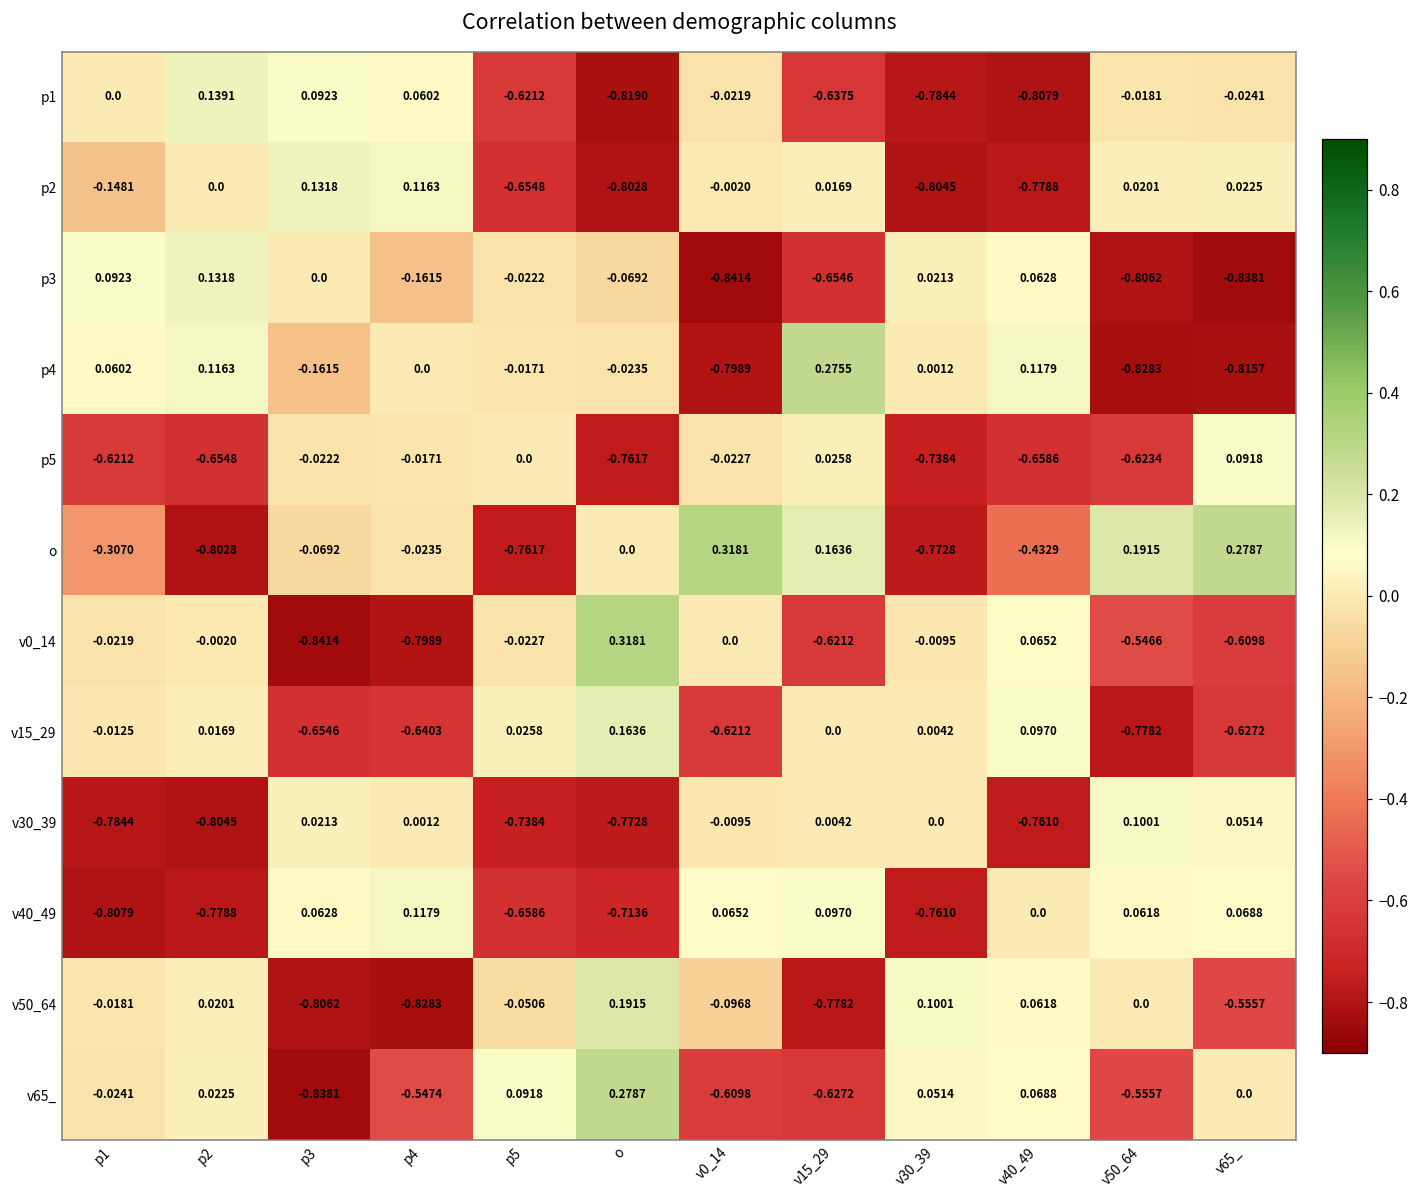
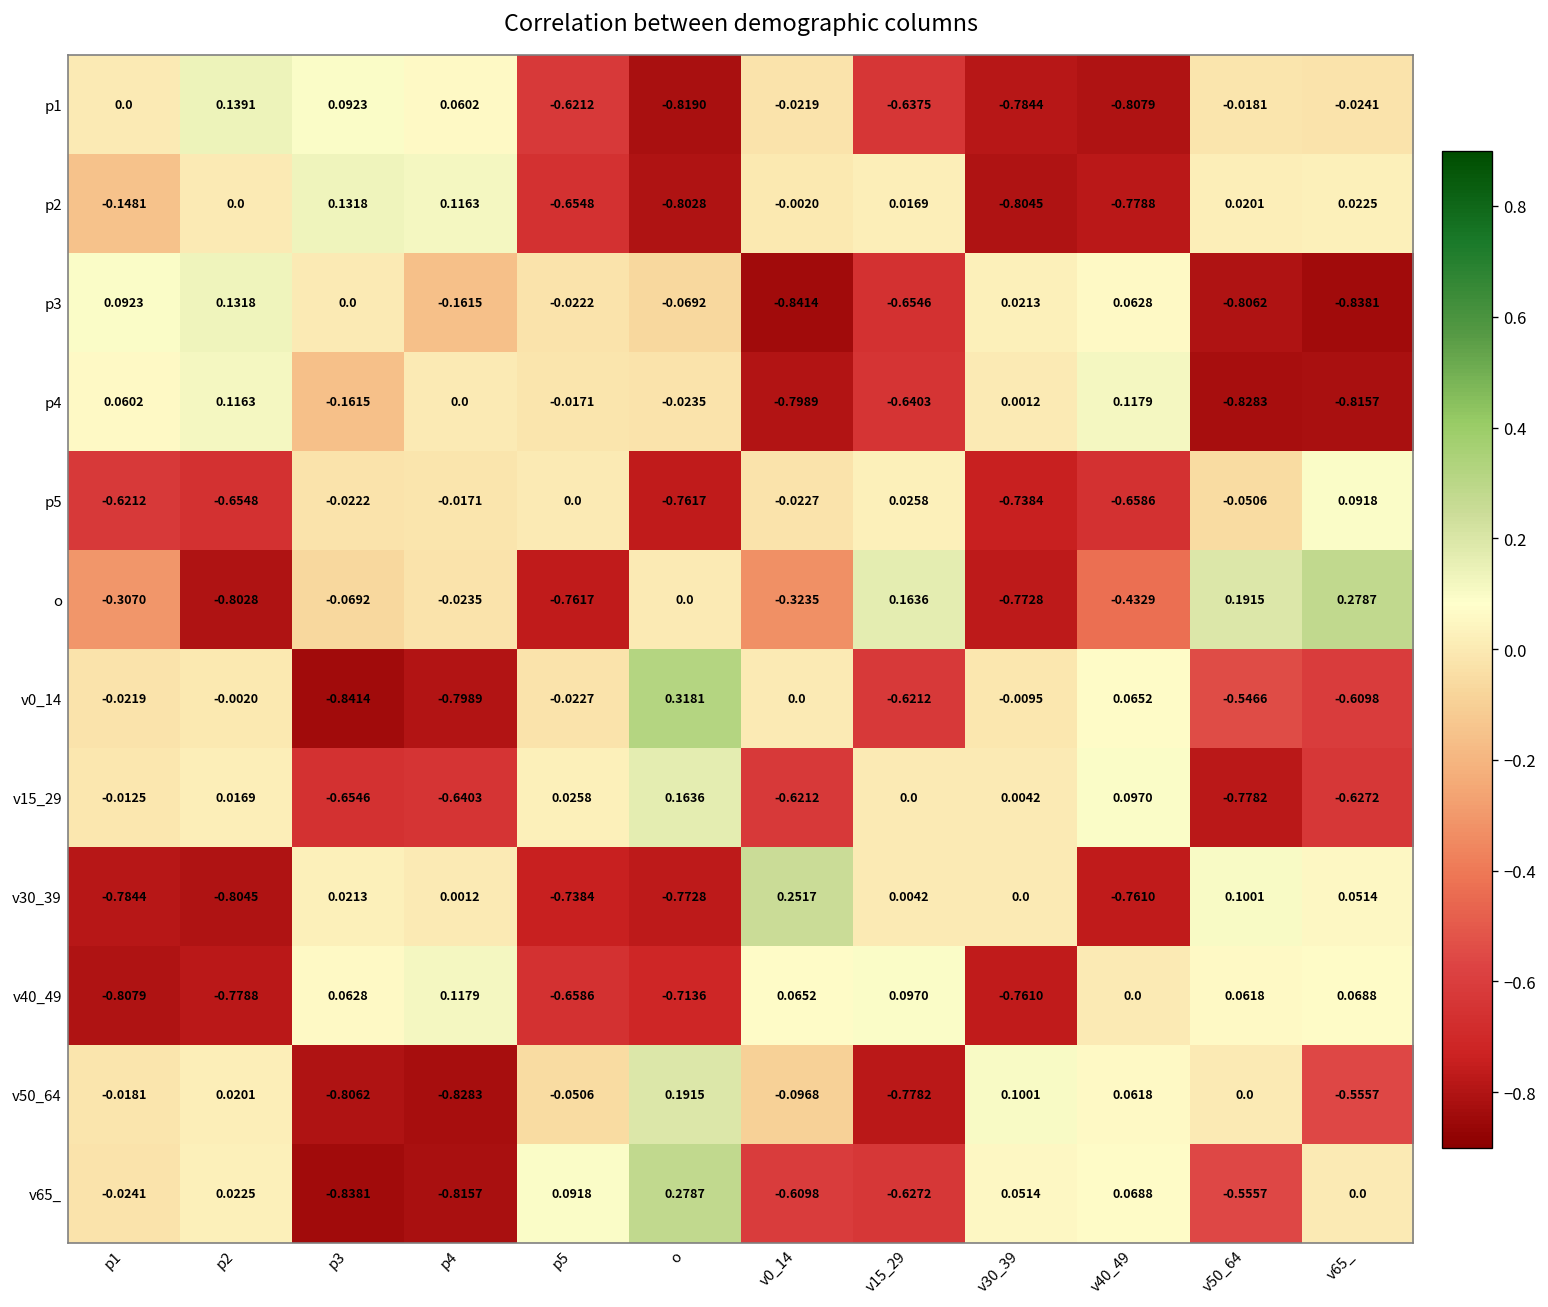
p4, v15_29: 0.2755 -> -0.6403
p5, v50_64: -0.6234 -> -0.0506
o, v0_14: 0.3181 -> -0.3235
v30_39, v0_14: -0.0095 -> 0.2517
v65_, p4: -0.5474 -> -0.8157
